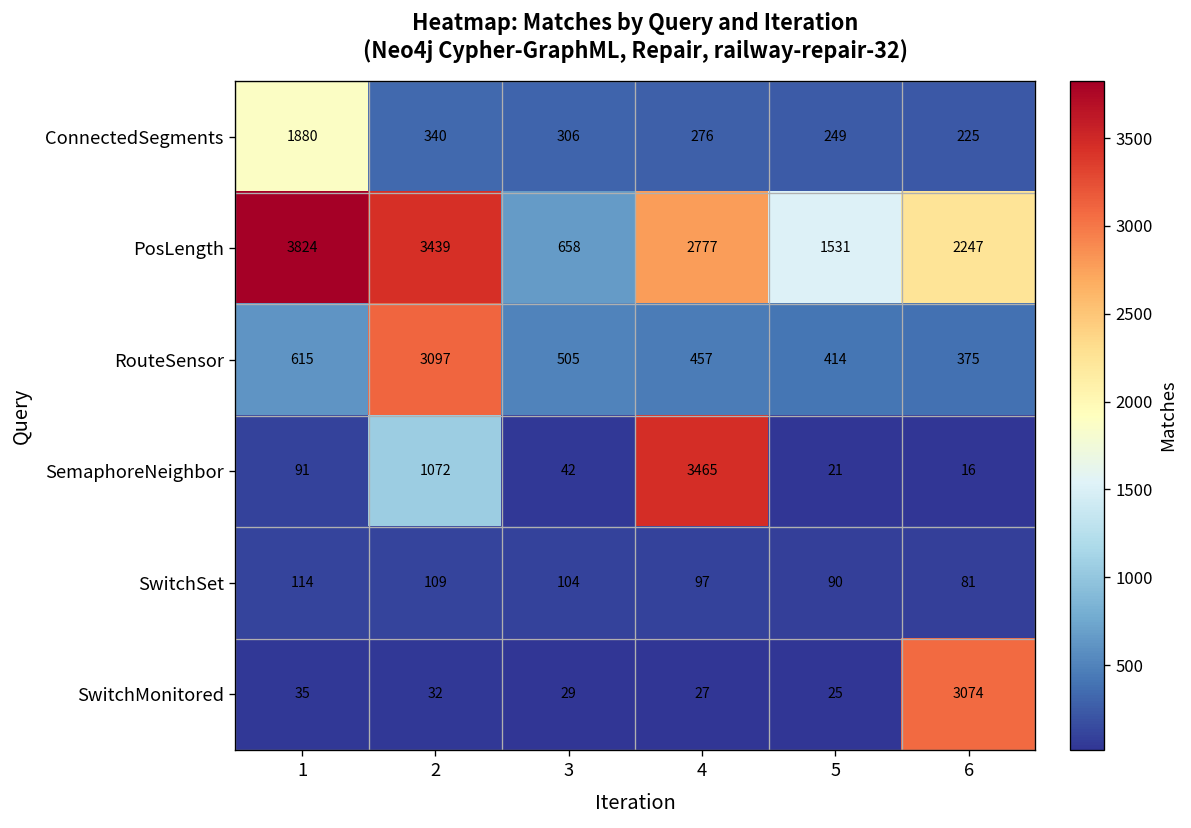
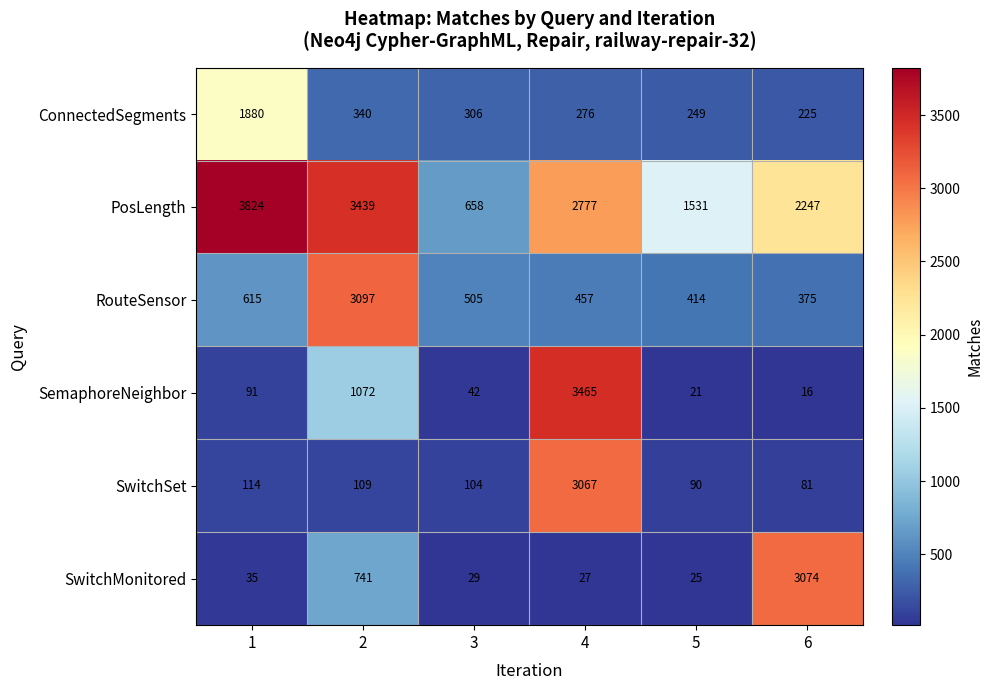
SwitchSet, 4: 97 -> 3067
SwitchMonitored, 2: 32 -> 741
